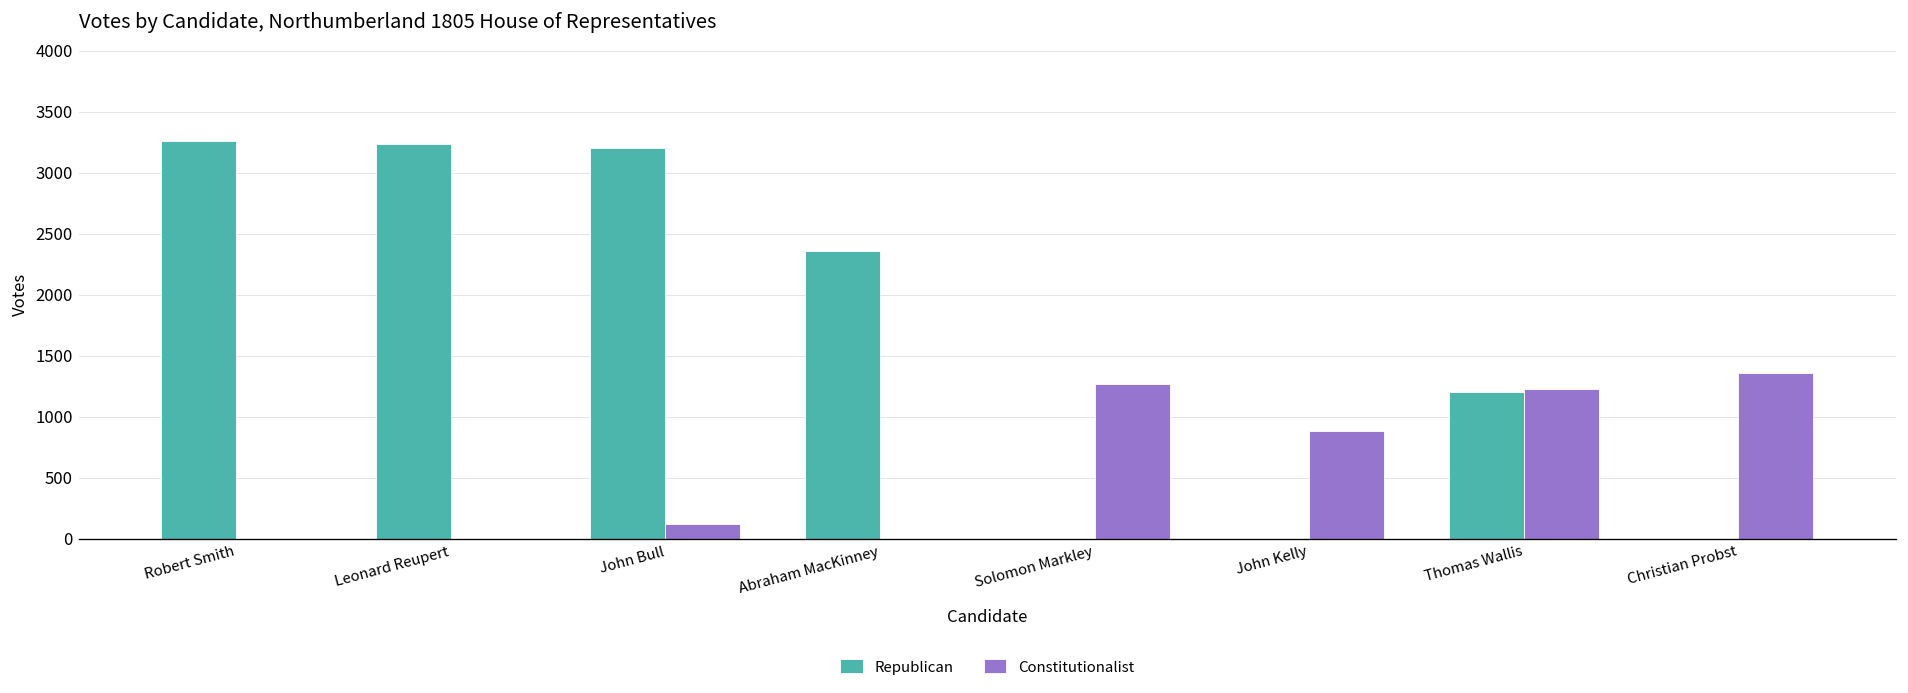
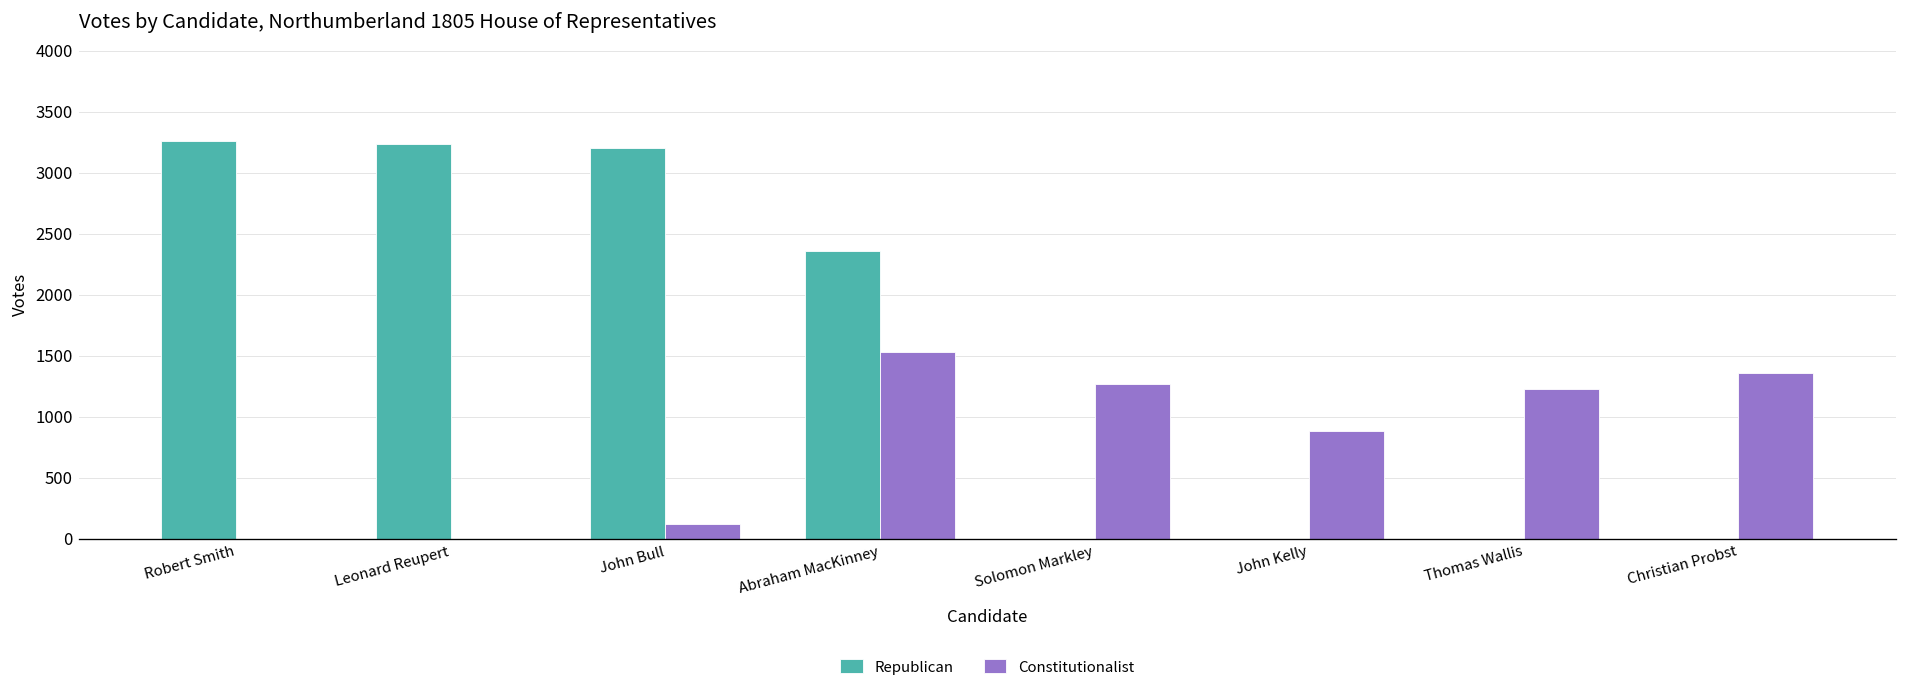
Constitutionalist, Abraham MacKinney: 0 -> 1530
Republican, Thomas Wallis: 1200 -> 0
